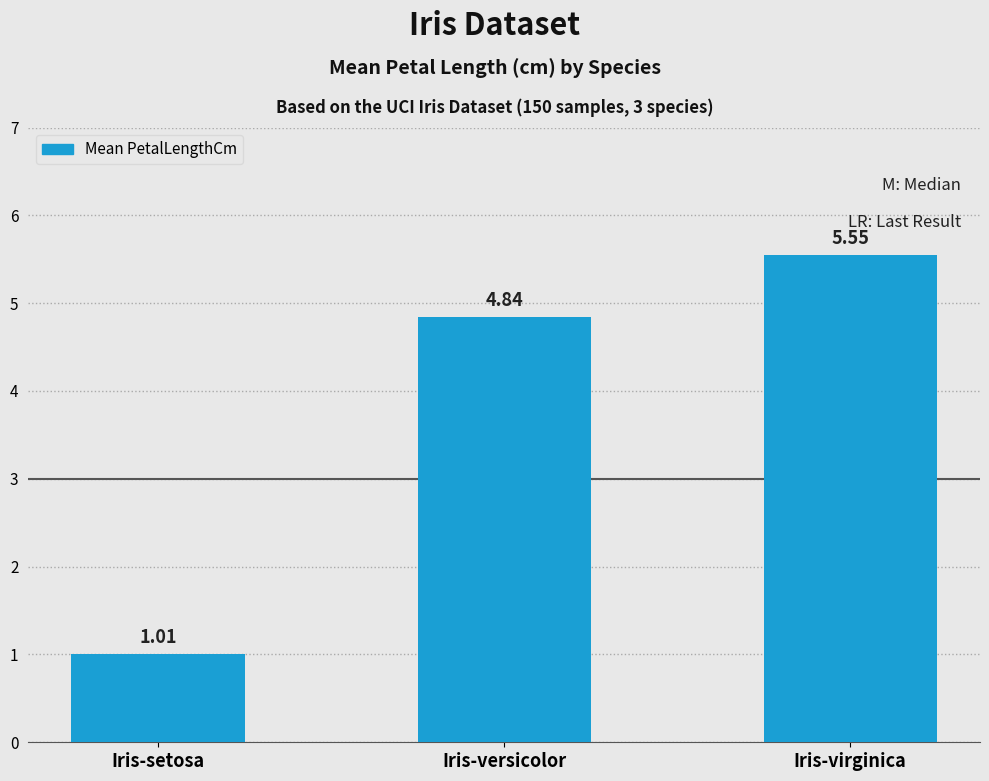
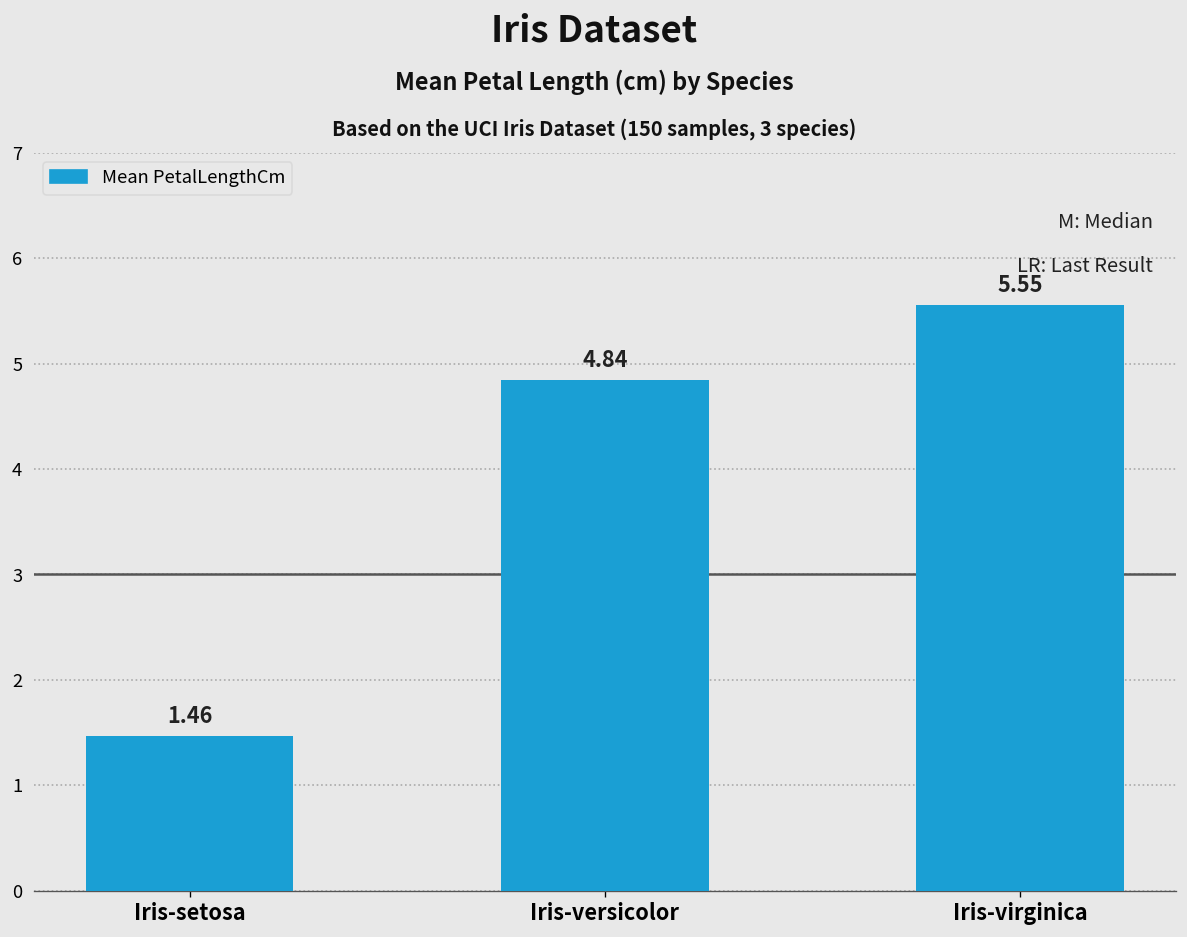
Iris-setosa: 1.01 -> 1.46
